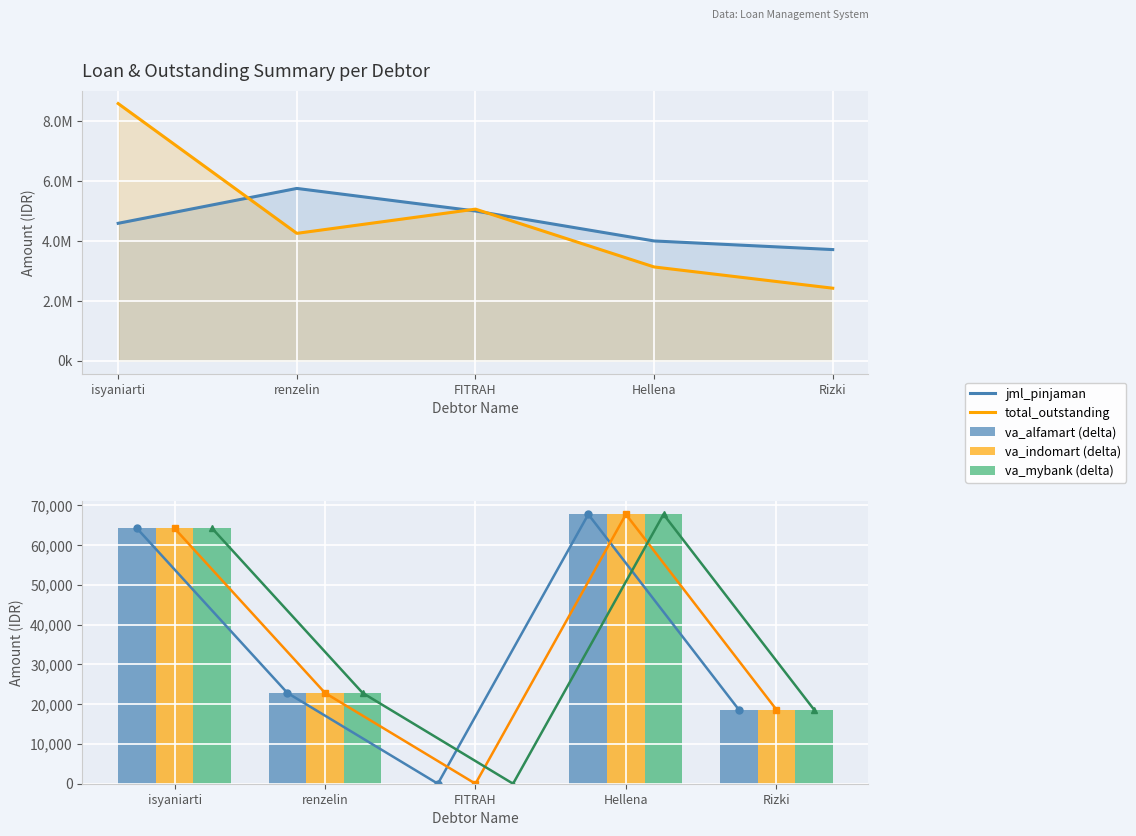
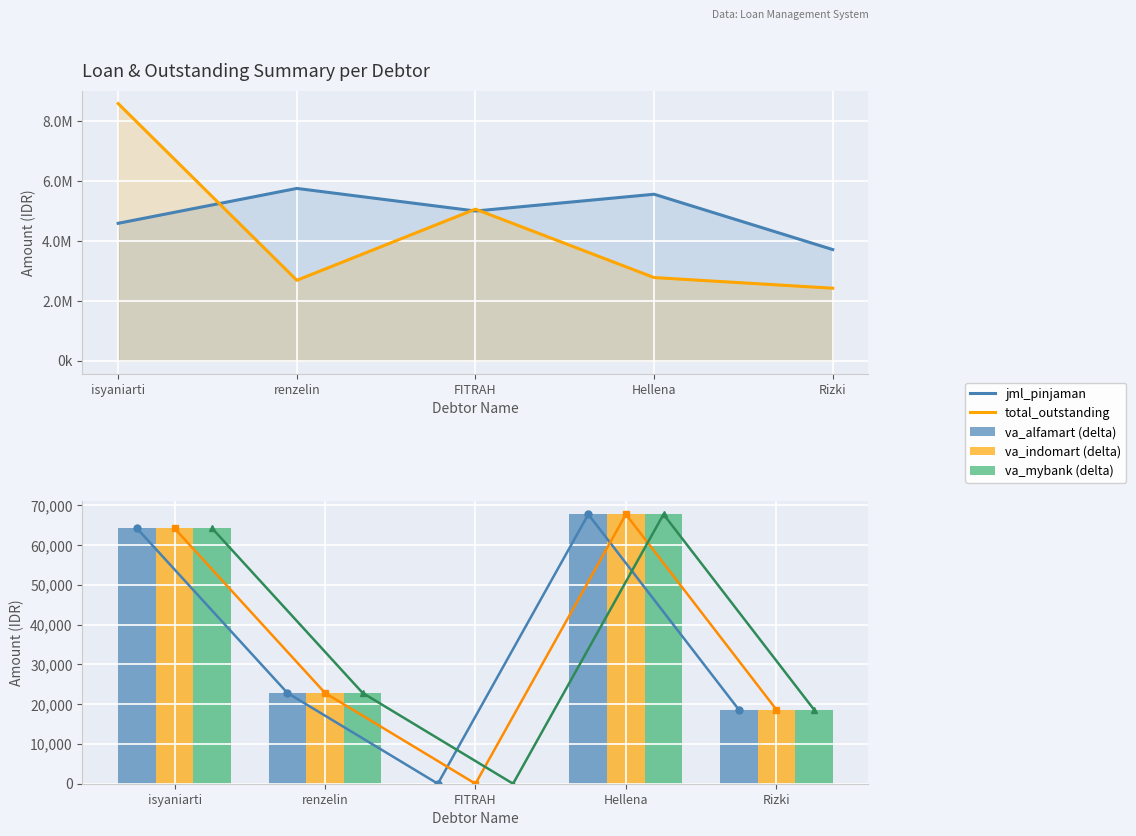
Loan & Outstanding Summary per Debtor, total_outstanding, renzelin: 4300000 -> 2700000
Loan & Outstanding Summary per Debtor, jml_pinjaman, Hellena: 4000000 -> 5600000
Loan & Outstanding Summary per Debtor, total_outstanding, Hellena: 3100000 -> 2800000
